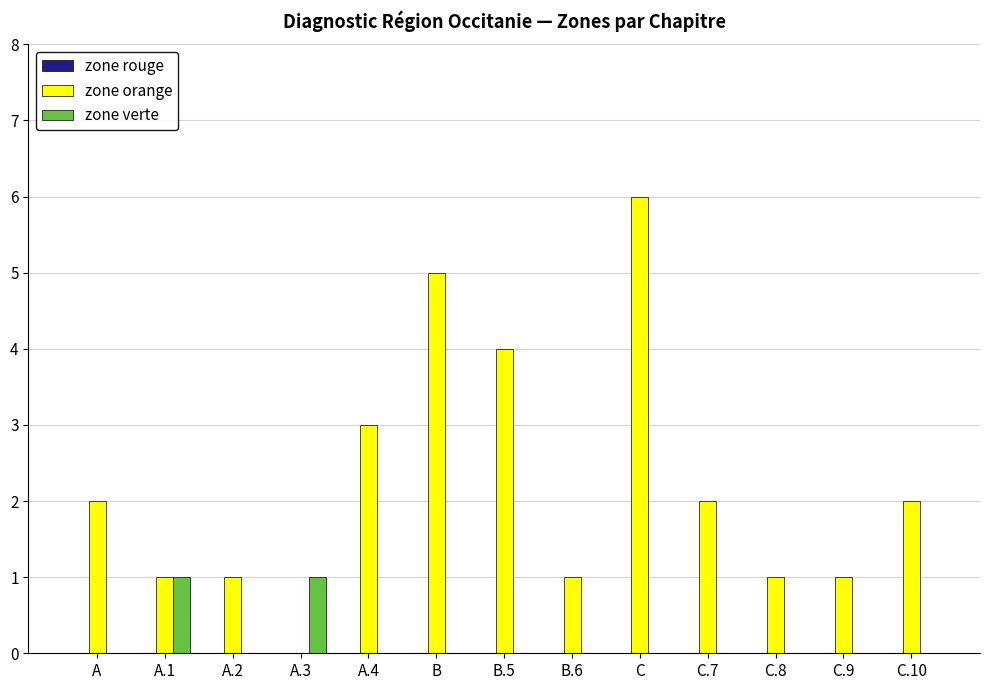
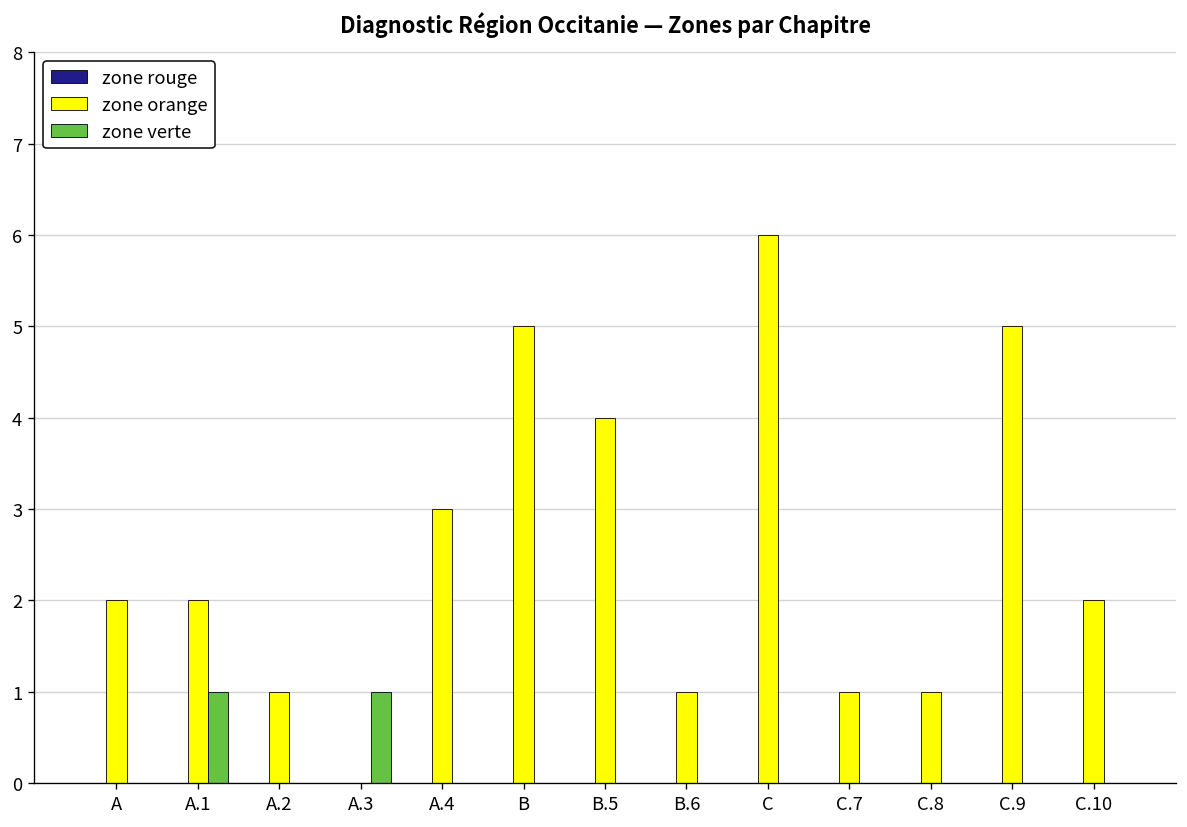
zone orange, A.1: 1 -> 2
zone orange, C.7: 2 -> 1
zone orange, C.9: 1 -> 5
